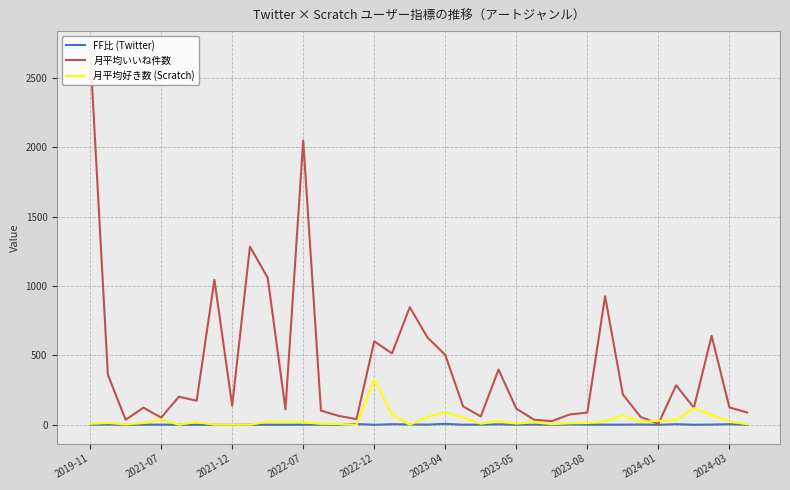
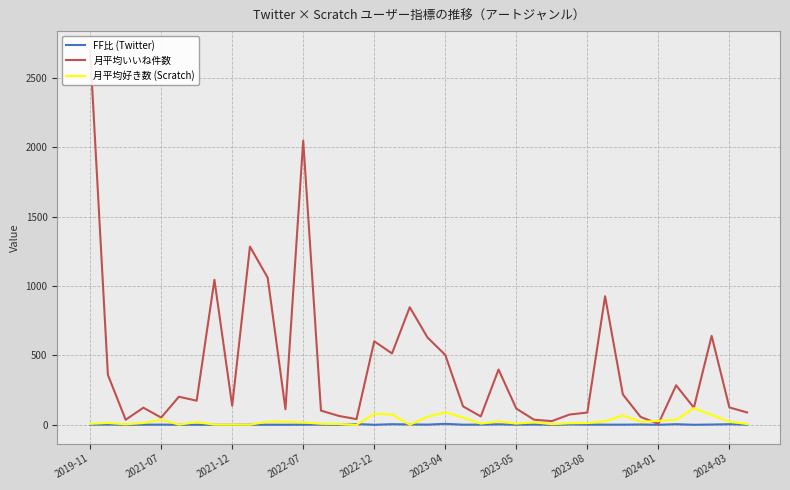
月平均好き数 (Scratch), 2022-12: 330 -> 80
